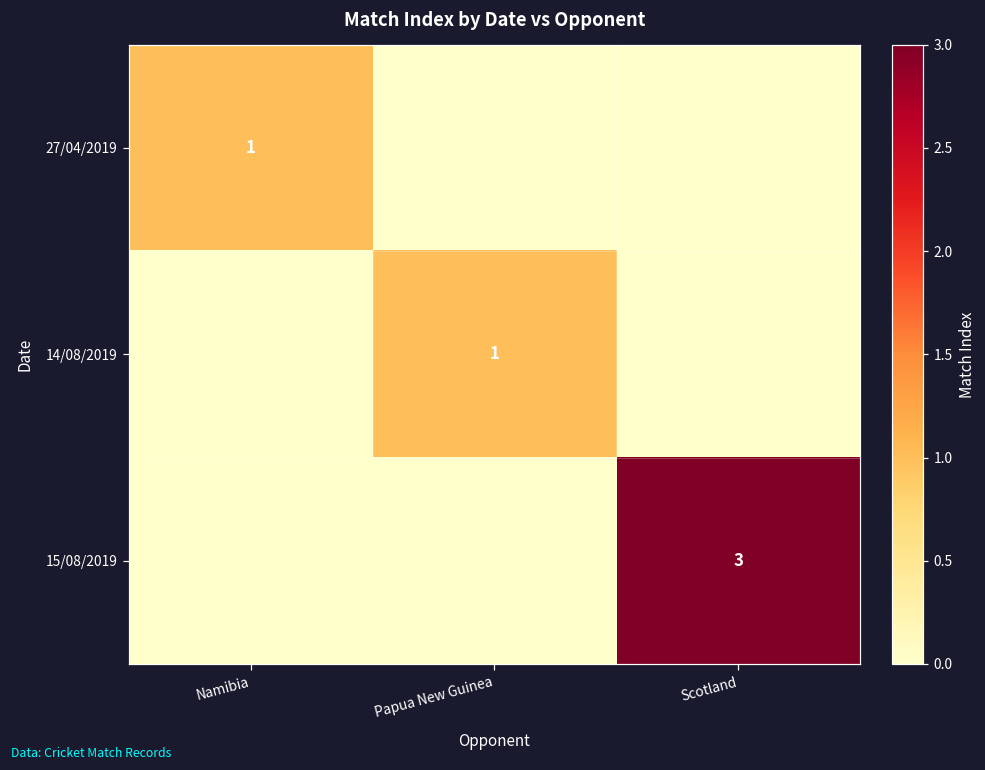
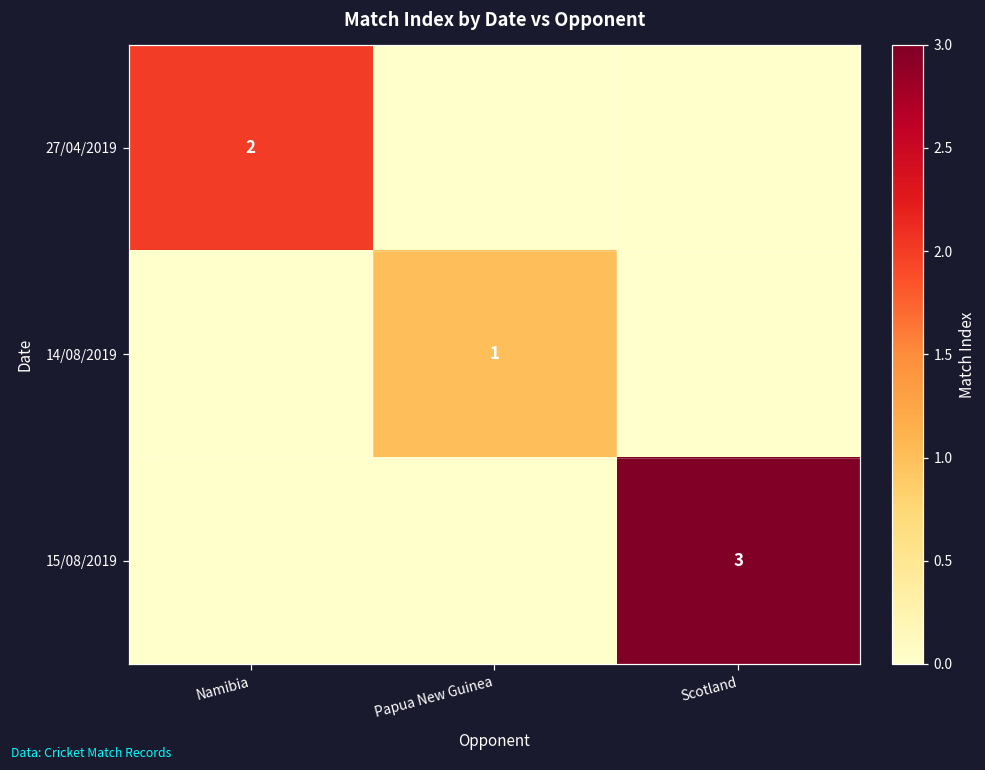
27/04/2019, Namibia: 1 -> 2
